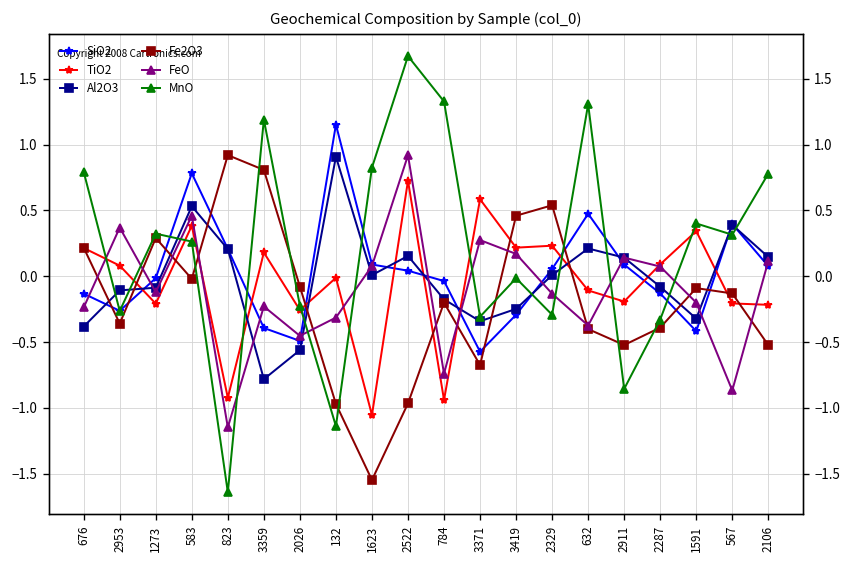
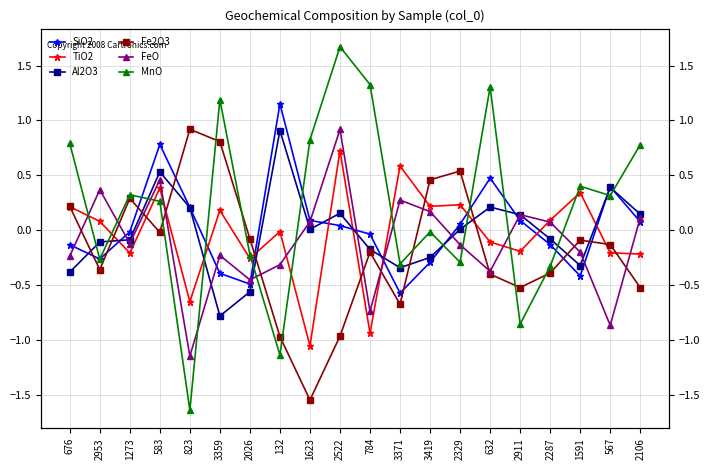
TiO2, 823: -0.92 -> -0.65
